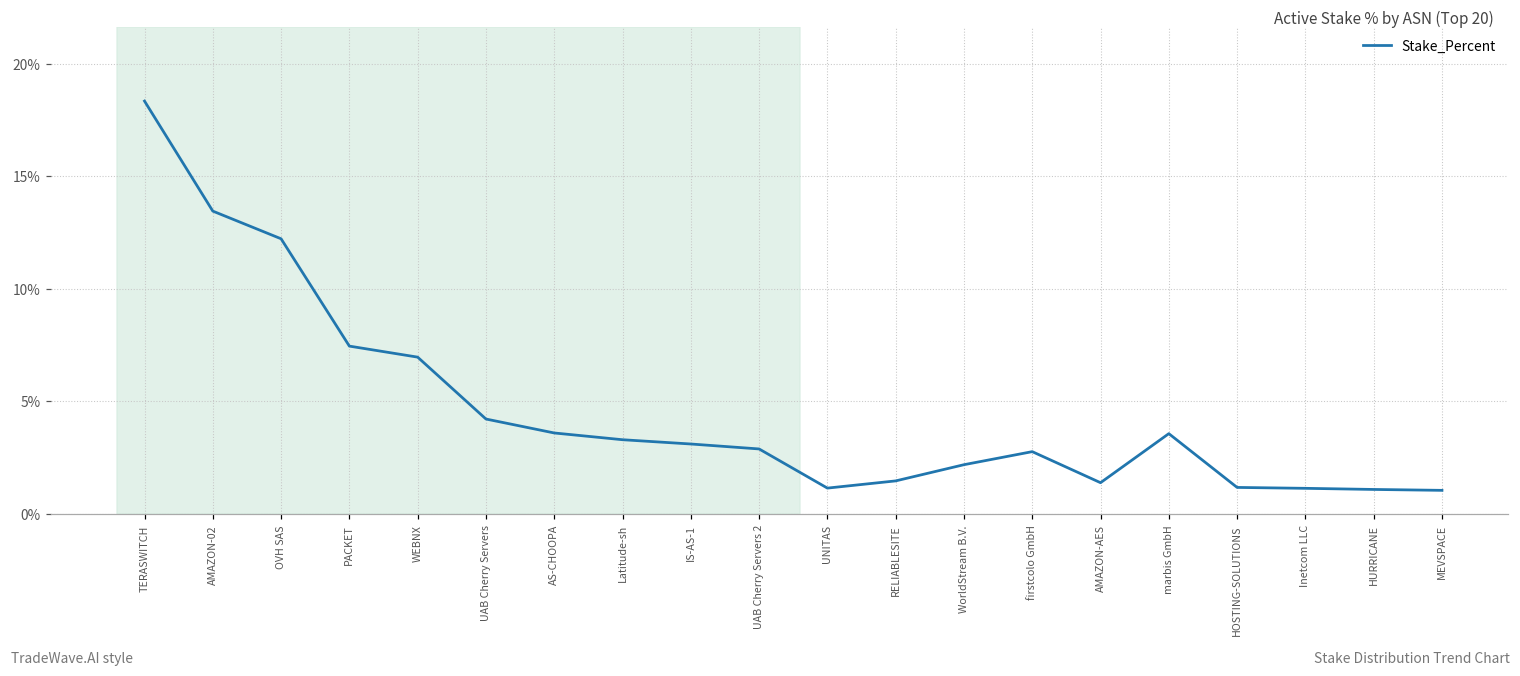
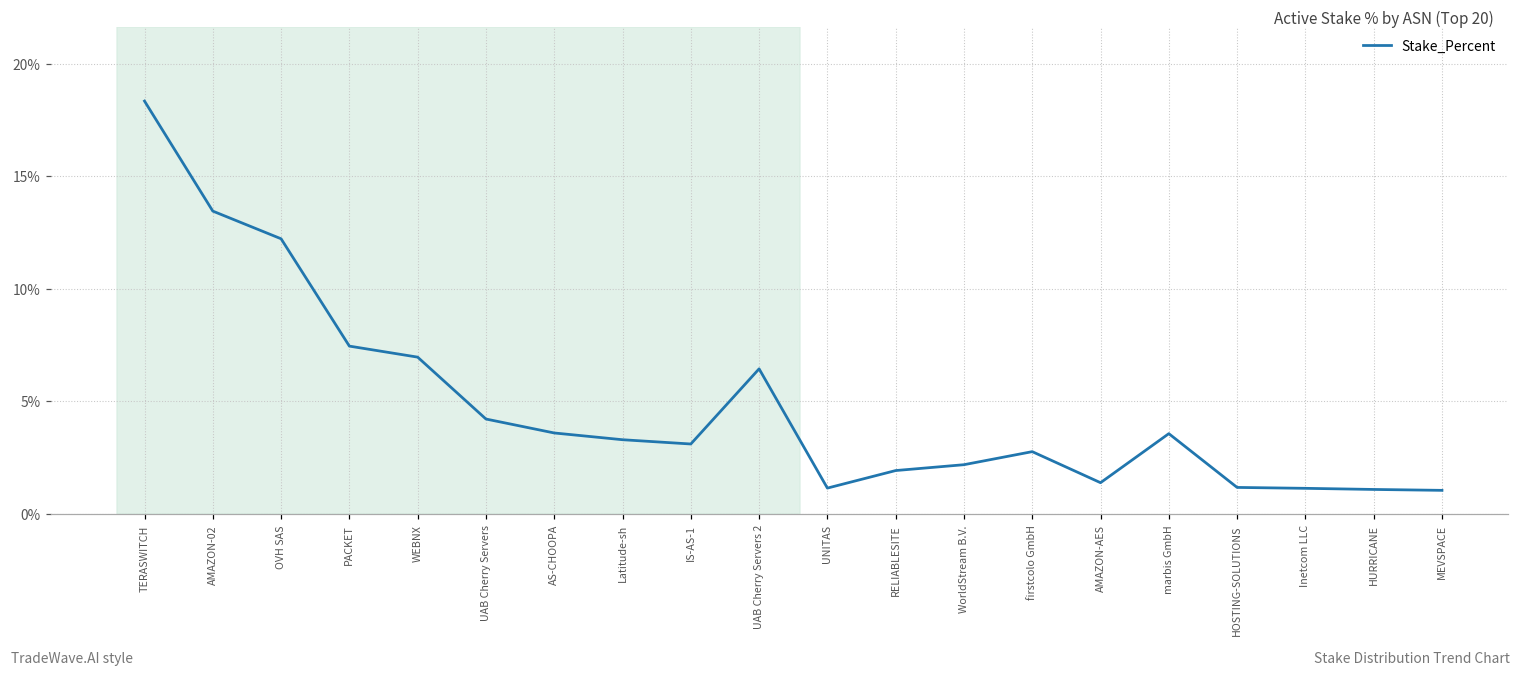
UAB Cherry Servers 2: 2.9% -> 6.4%
RELIABLESITE: 1.5% -> 1.9%
